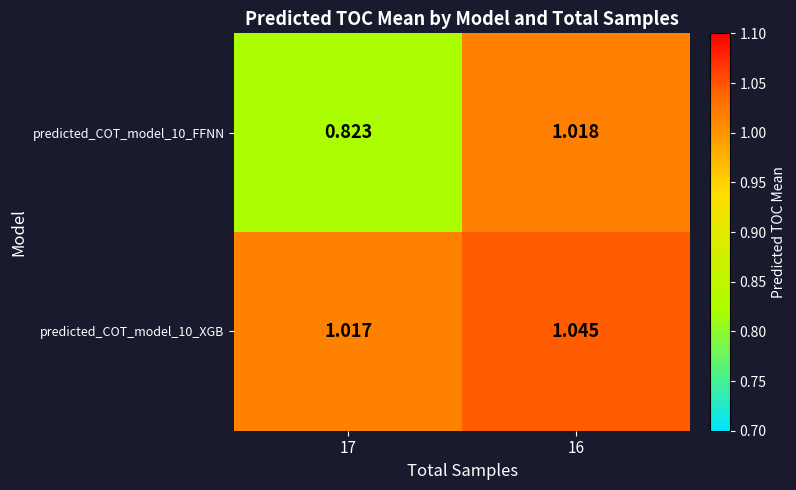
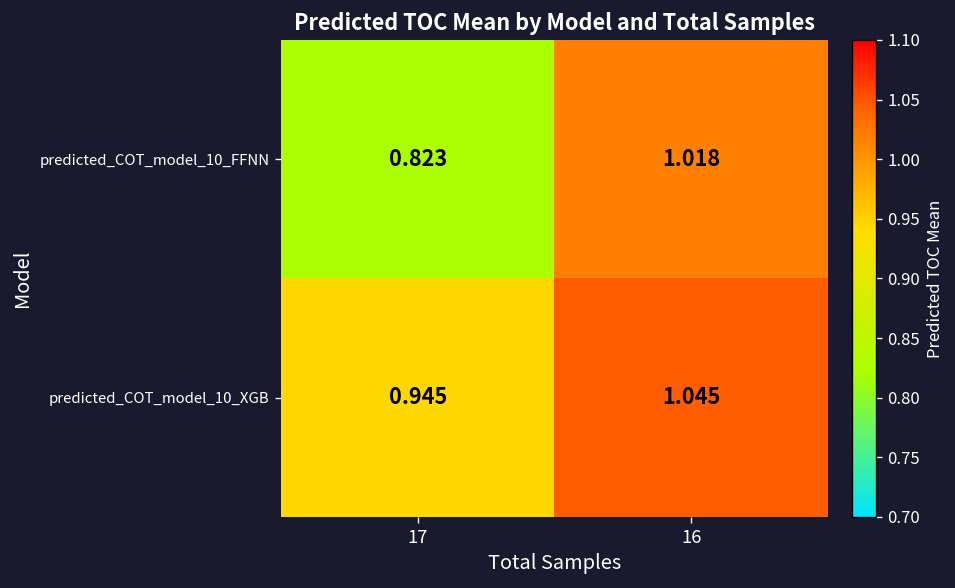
predicted_COT_model_10_XGB, 17: 1.017 -> 0.945
